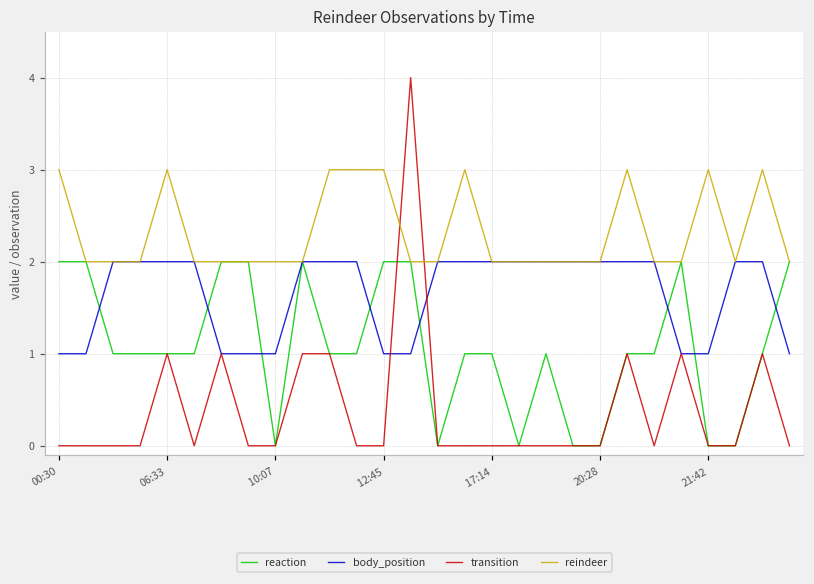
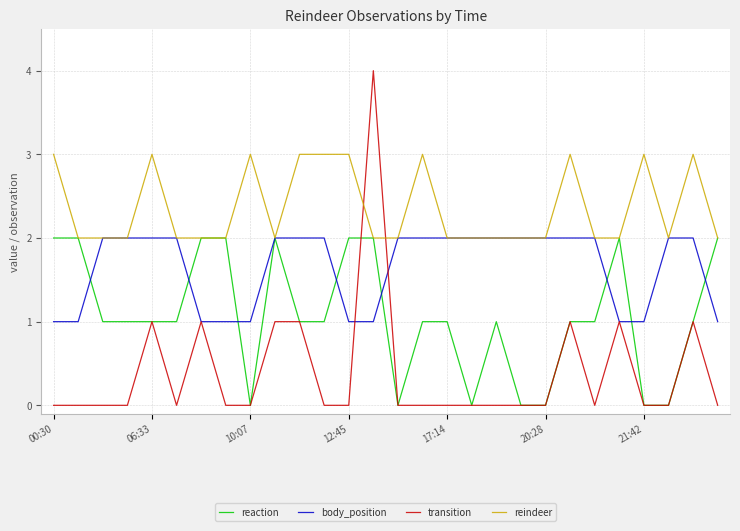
reindeer, 10:07: 2 -> 3
